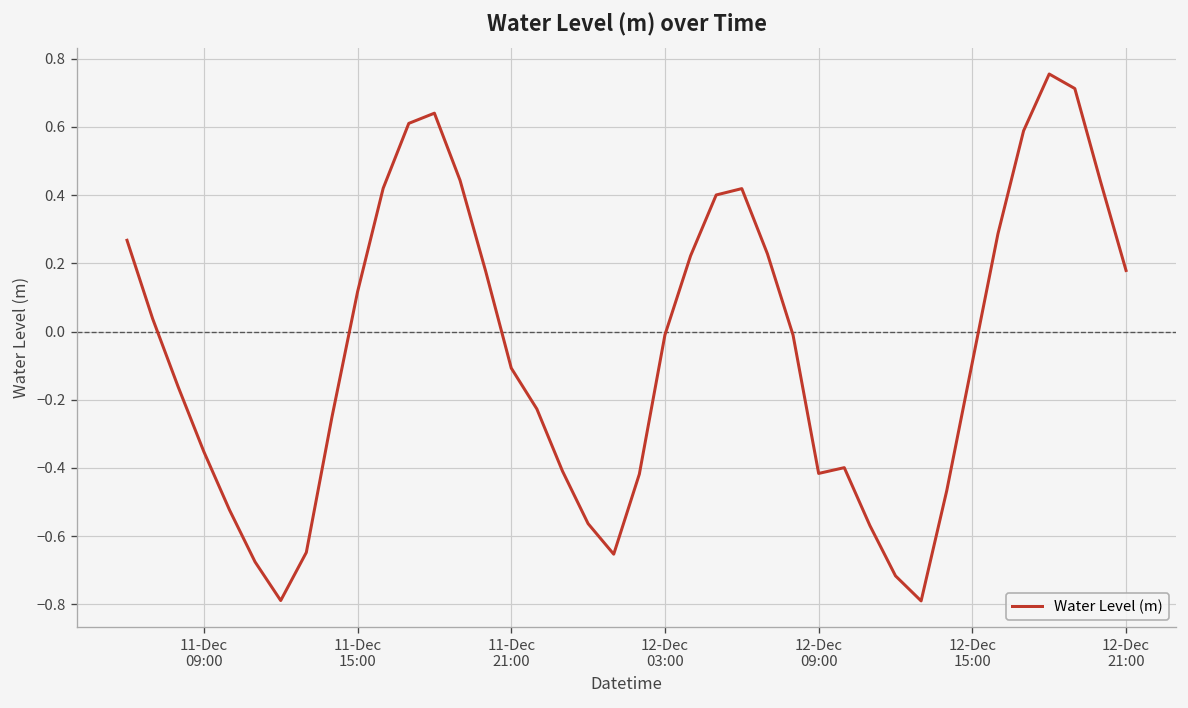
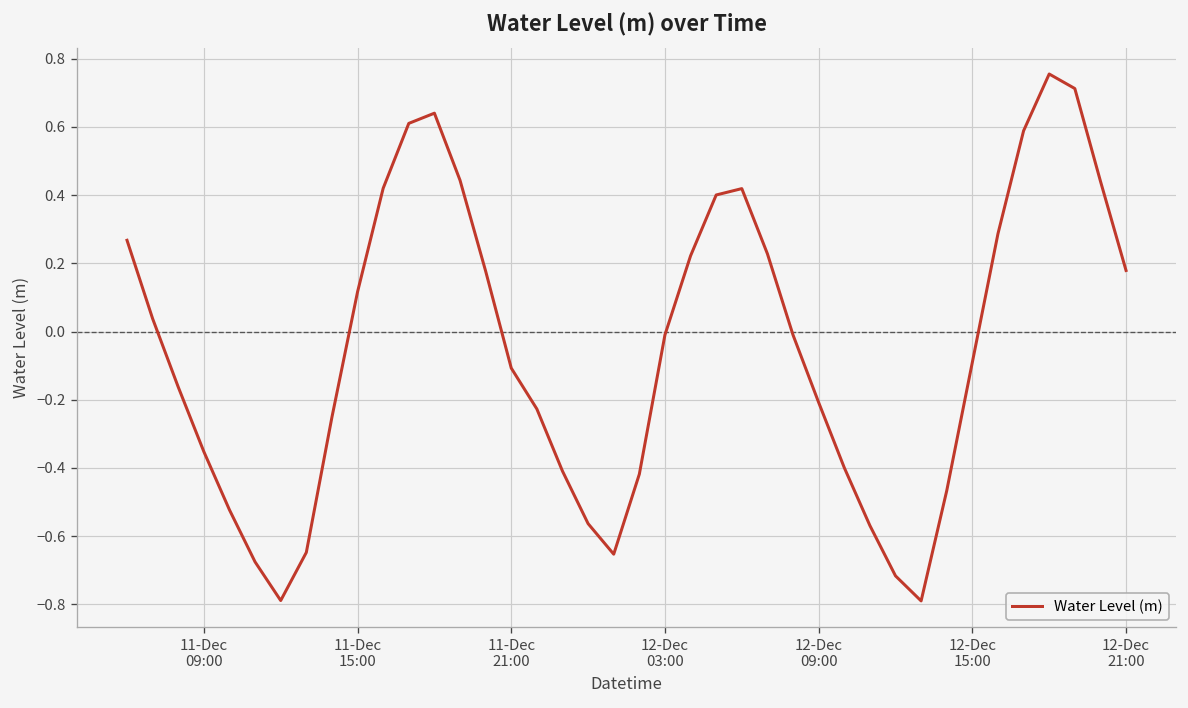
12-Dec 09:00: -0.42 -> -0.21
